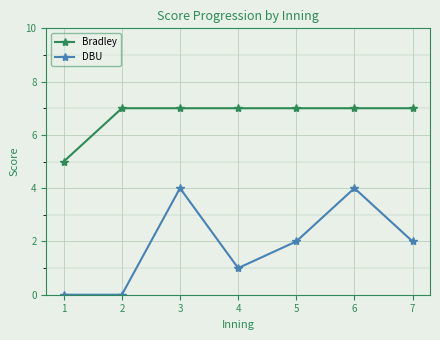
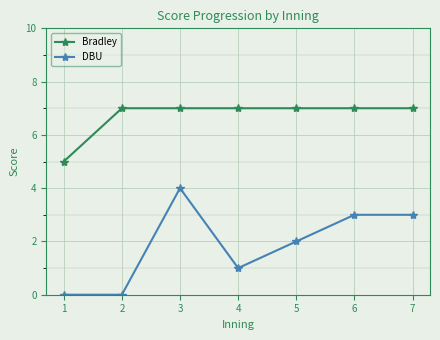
DBU, 6: 4 -> 3
DBU, 7: 2 -> 3
